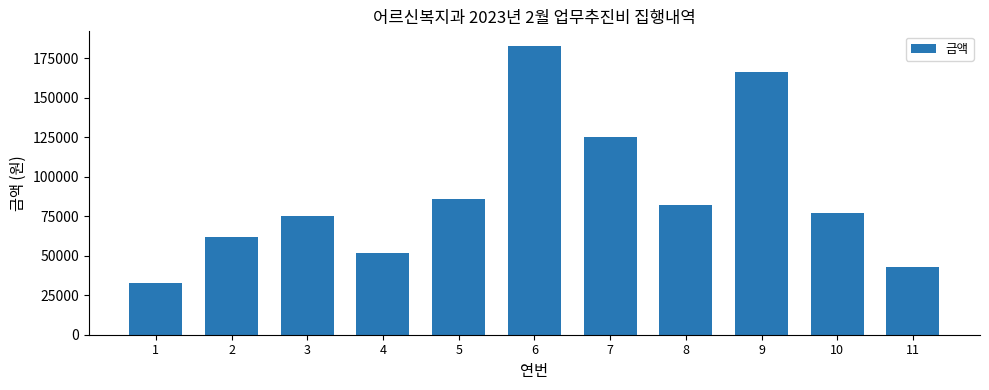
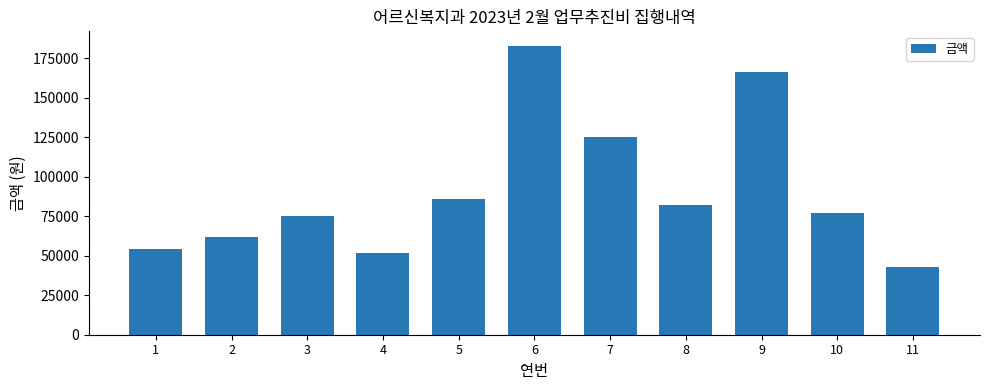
1: 33000 -> 54000
